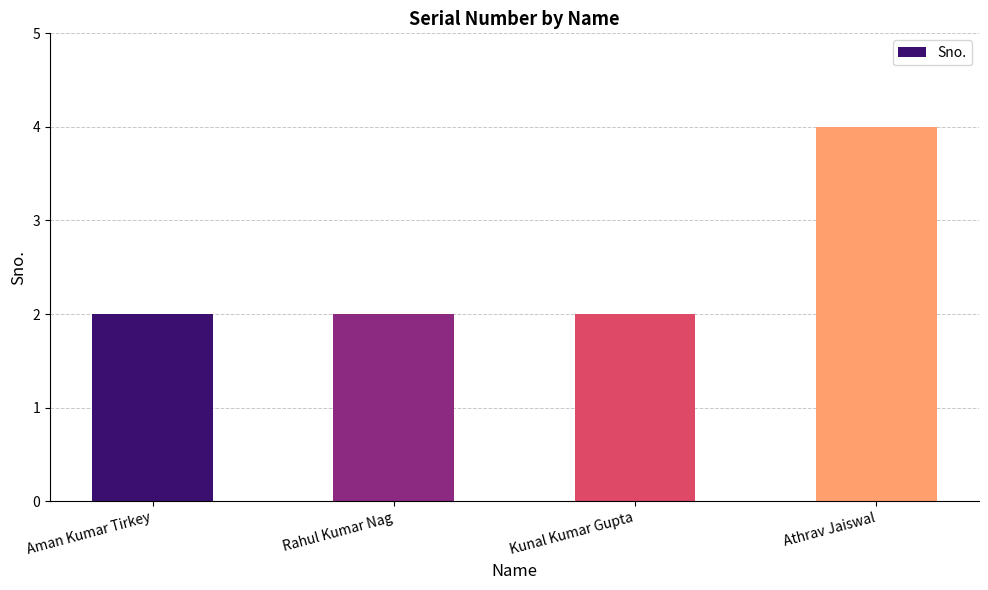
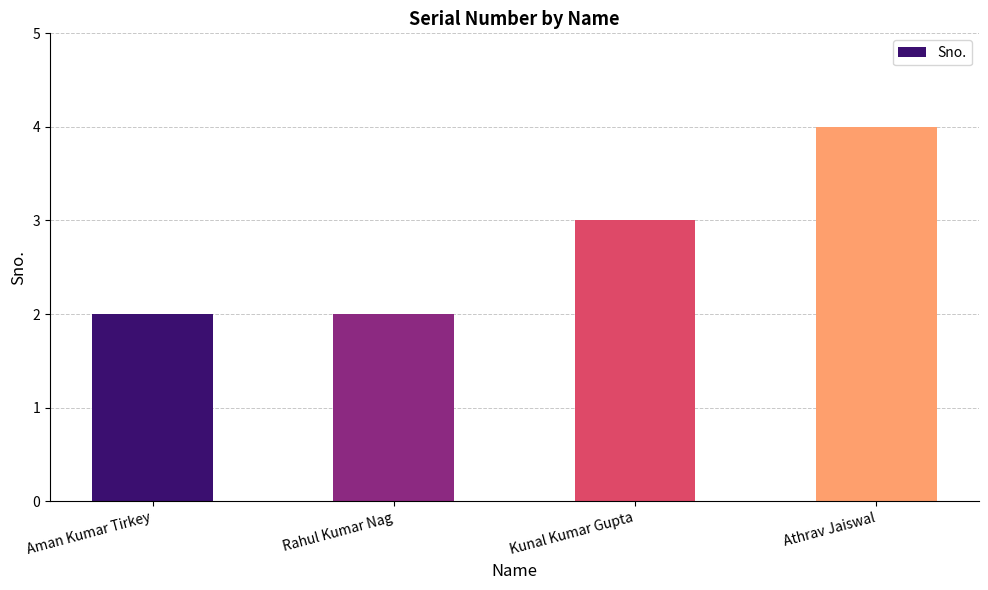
Kunal Kumar Gupta: 2 -> 3
